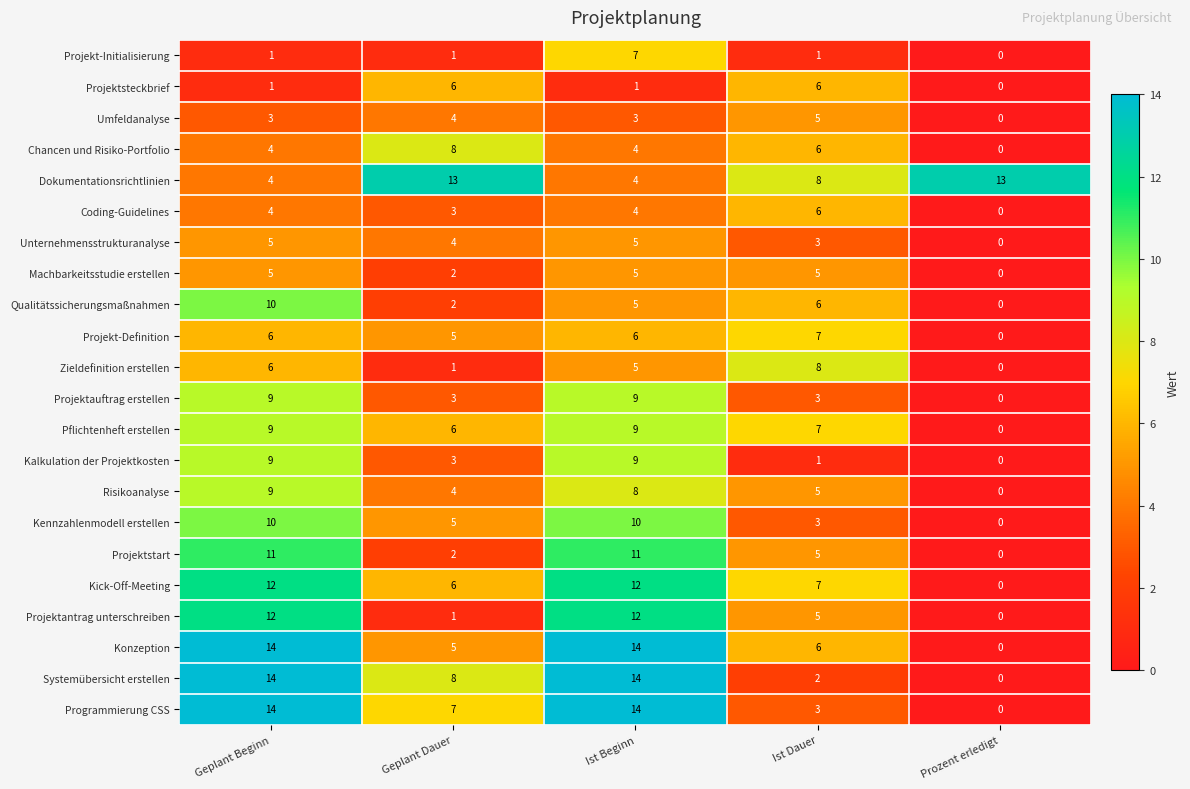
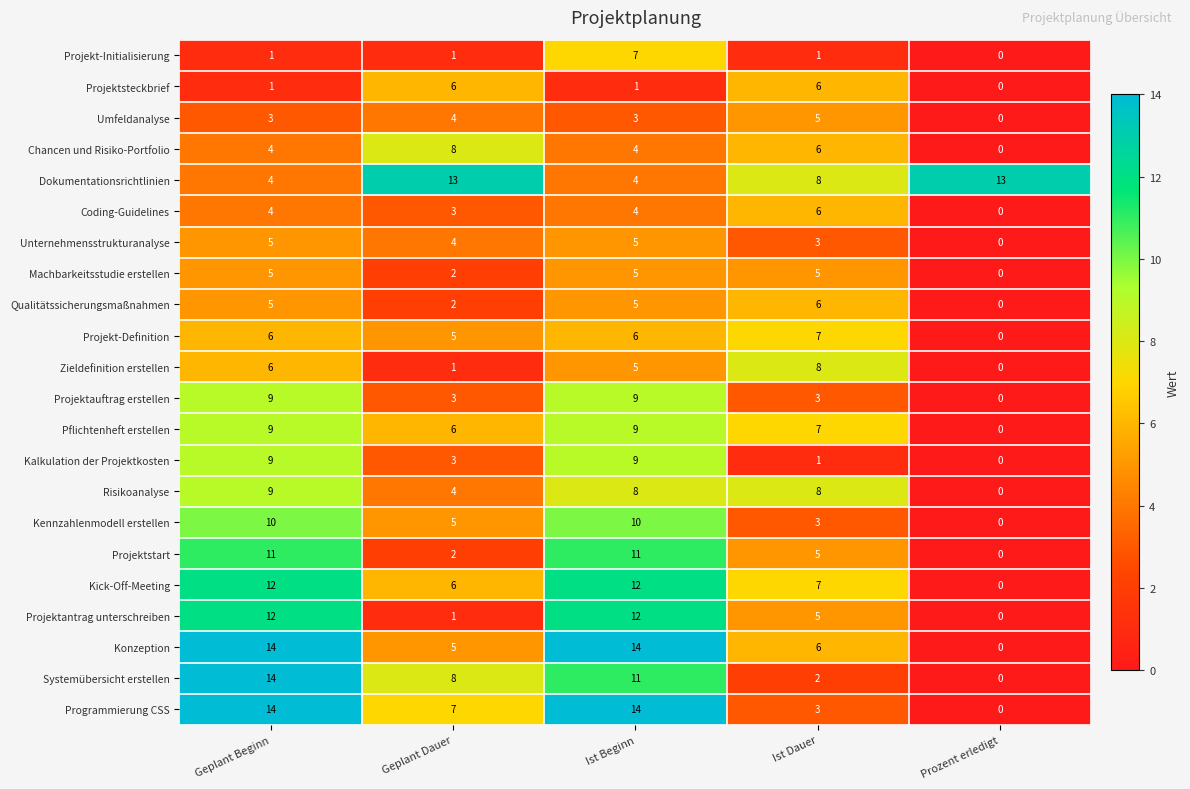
Qualitätssicherungsmaßnahmen, Geplant Beginn: 10 -> 5
Risikoanalyse, Ist Dauer: 5 -> 8
Systemübersicht erstellen, Ist Beginn: 14 -> 11
